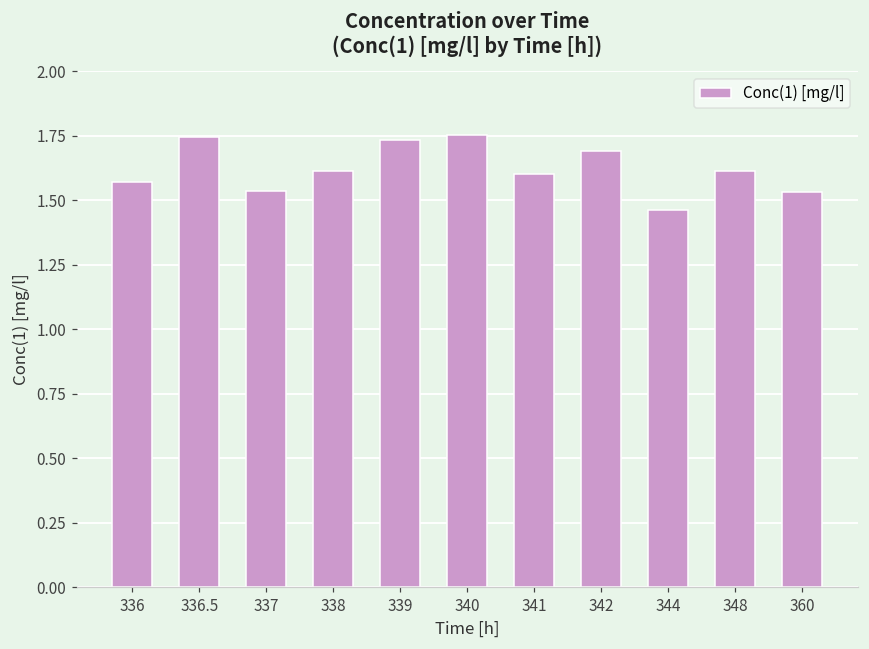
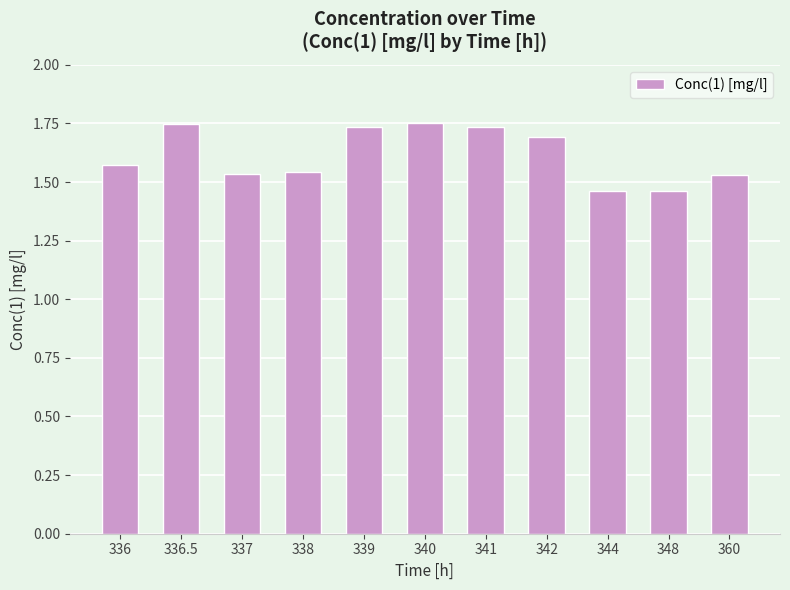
338: 1.61 -> 1.54
341: 1.60 -> 1.73
348: 1.61 -> 1.46
